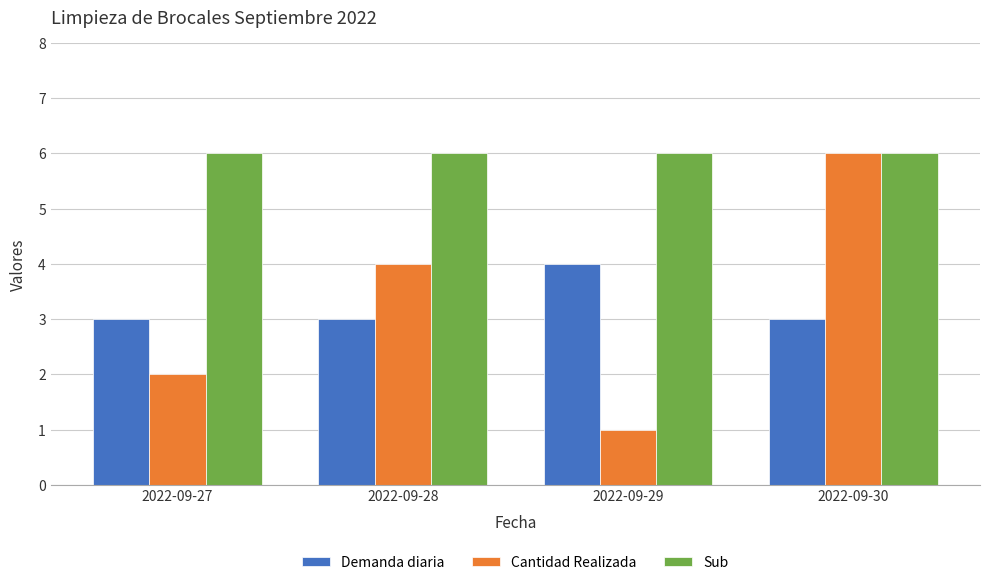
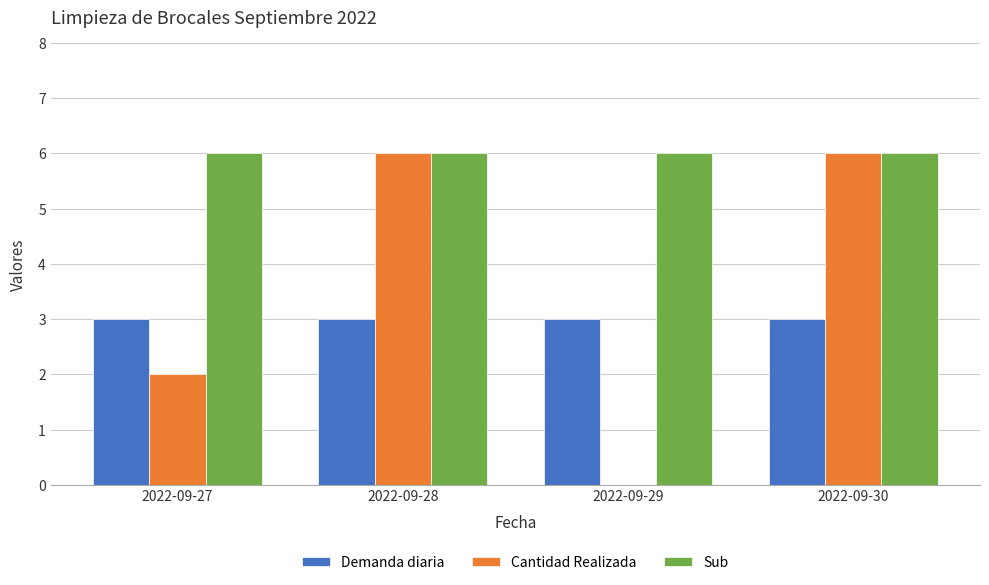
Cantidad Realizada, 2022-09-28: 4 -> 6
Demanda diaria, 2022-09-29: 4 -> 3
Cantidad Realizada, 2022-09-29: 1 -> 0
